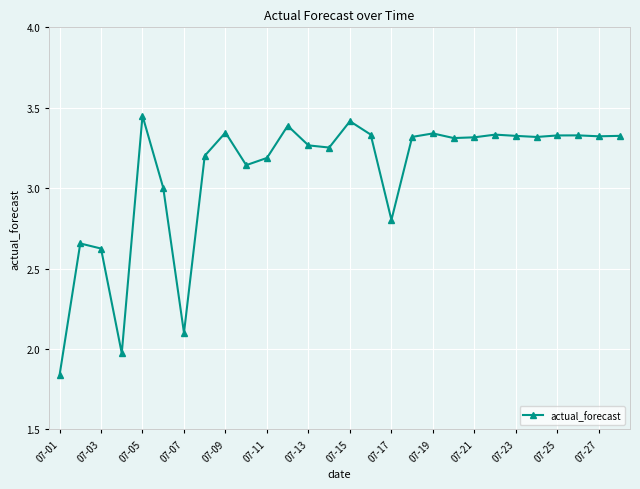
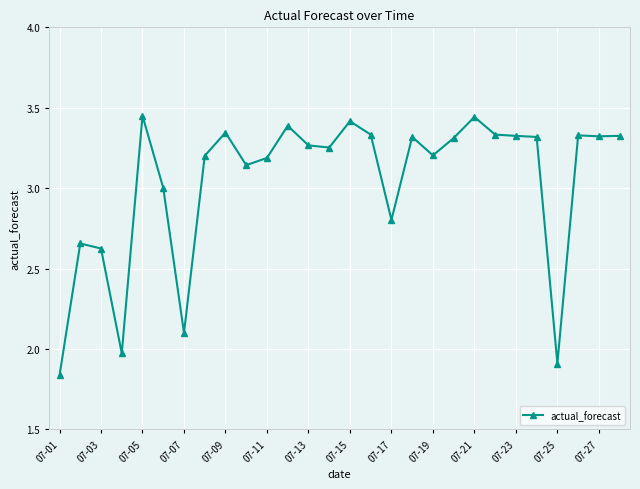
07-19: 3.34 -> 3.20
07-21: 3.32 -> 3.44
07-25: 3.33 -> 1.91
